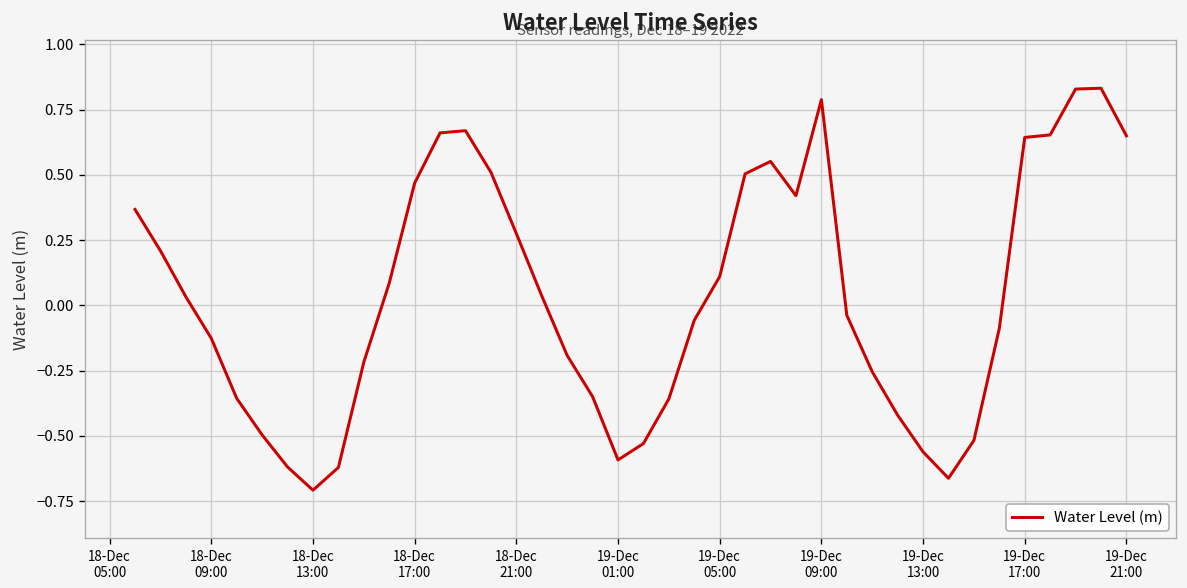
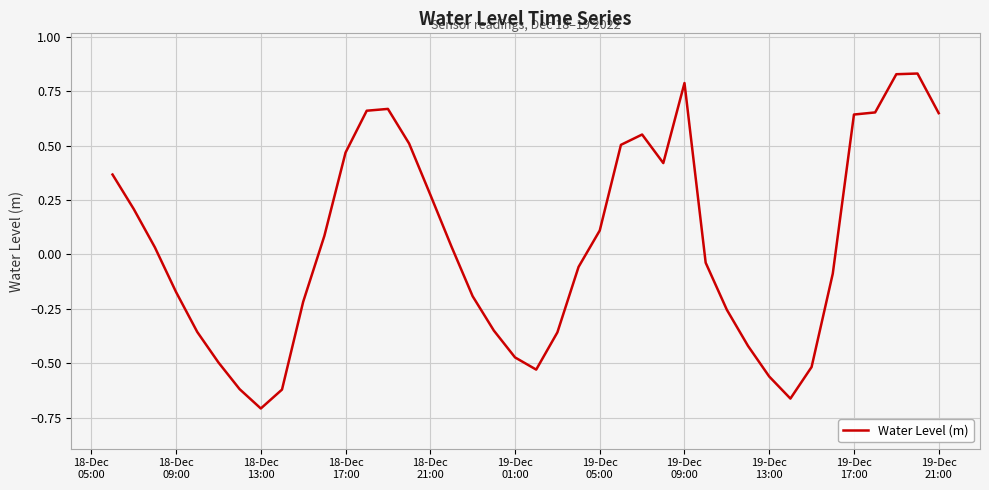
18-Dec 09:00: -0.13 -> -0.17
19-Dec 01:00: -0.59 -> -0.47
